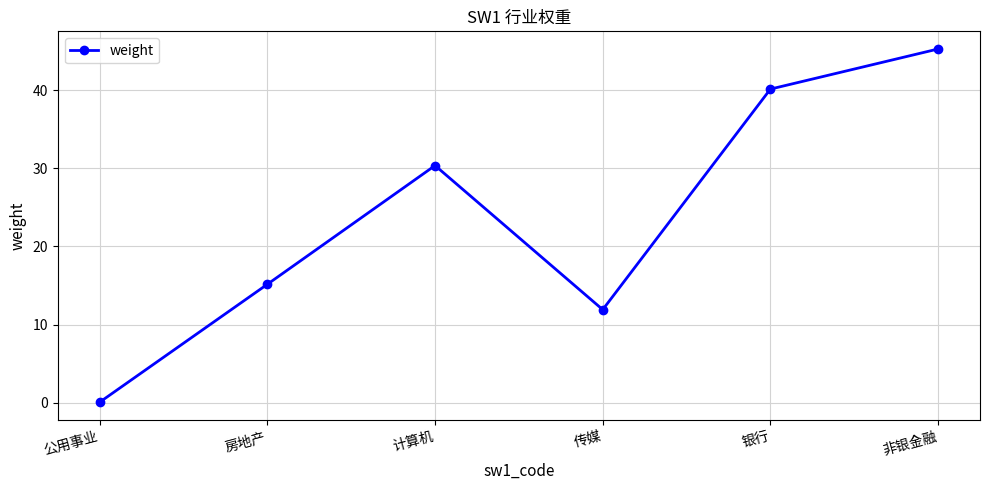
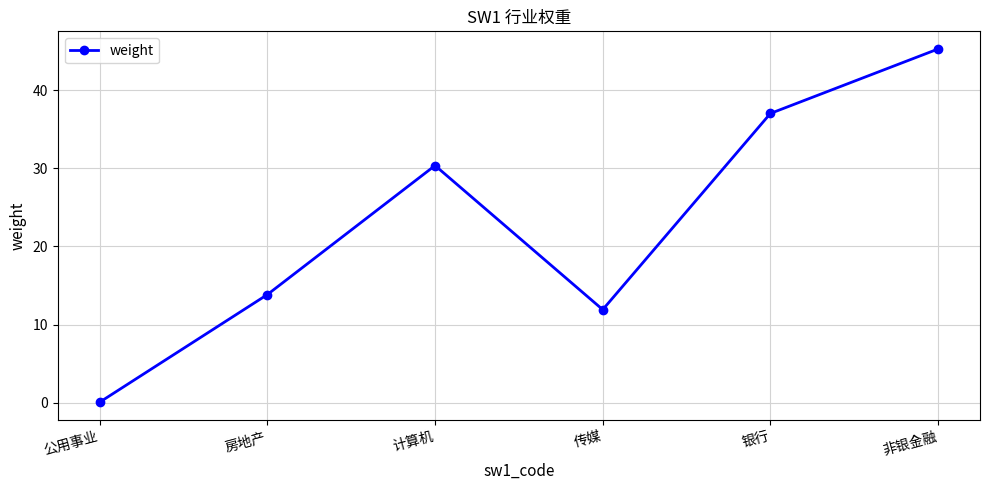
房地产: 15 -> 14
银行: 40 -> 37
